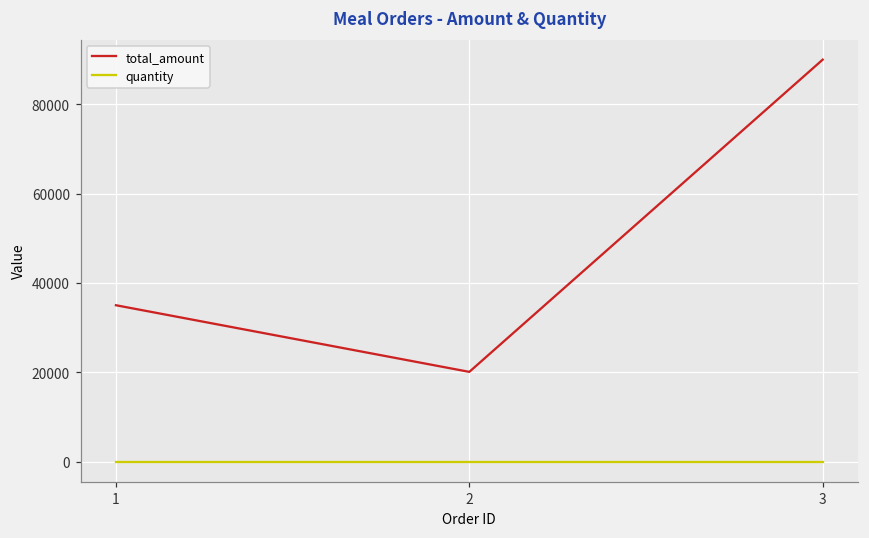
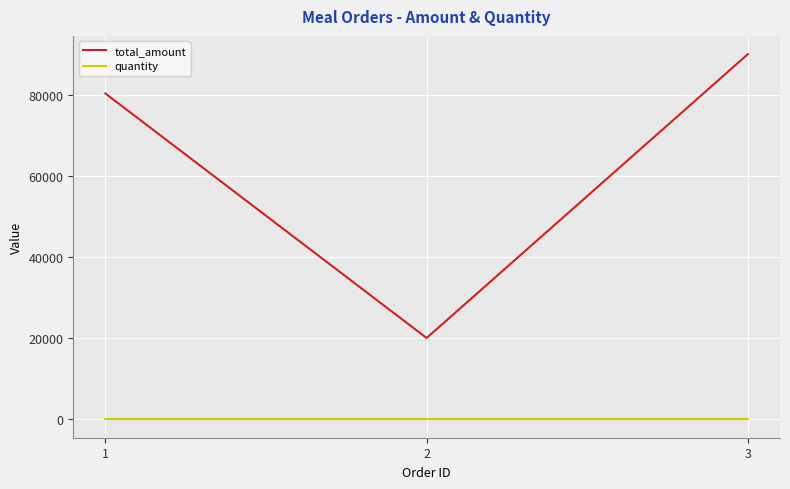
total_amount, 1: 35000 -> 80000
